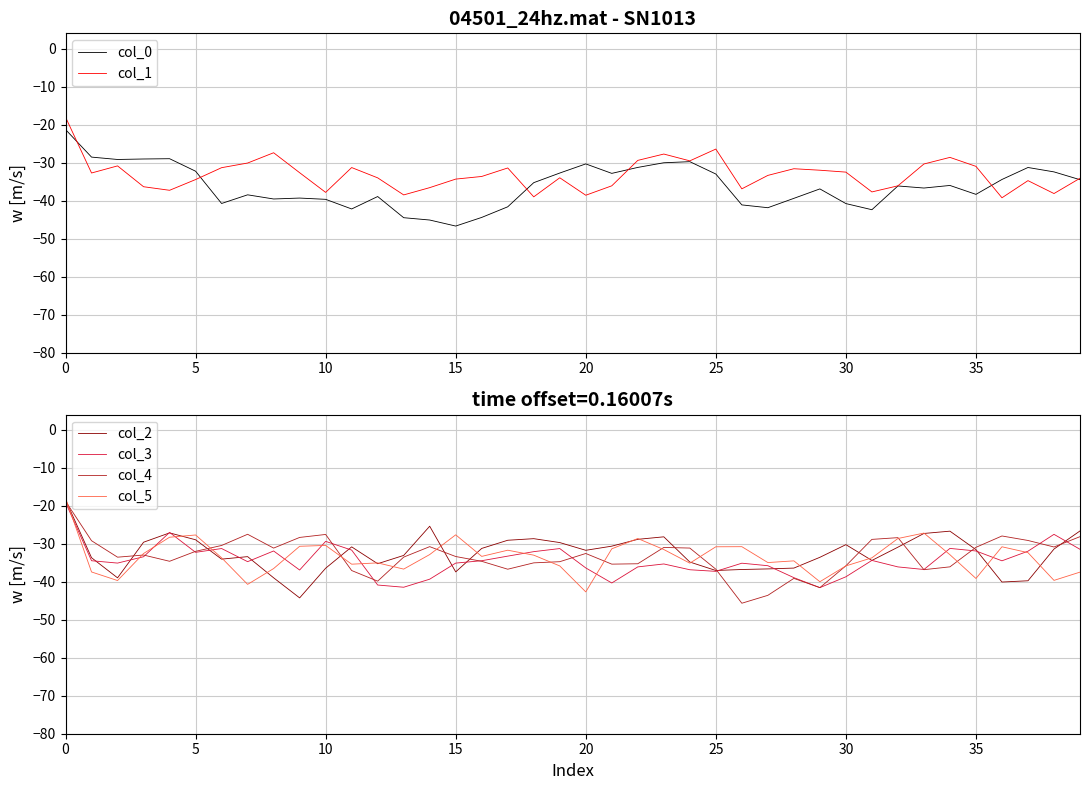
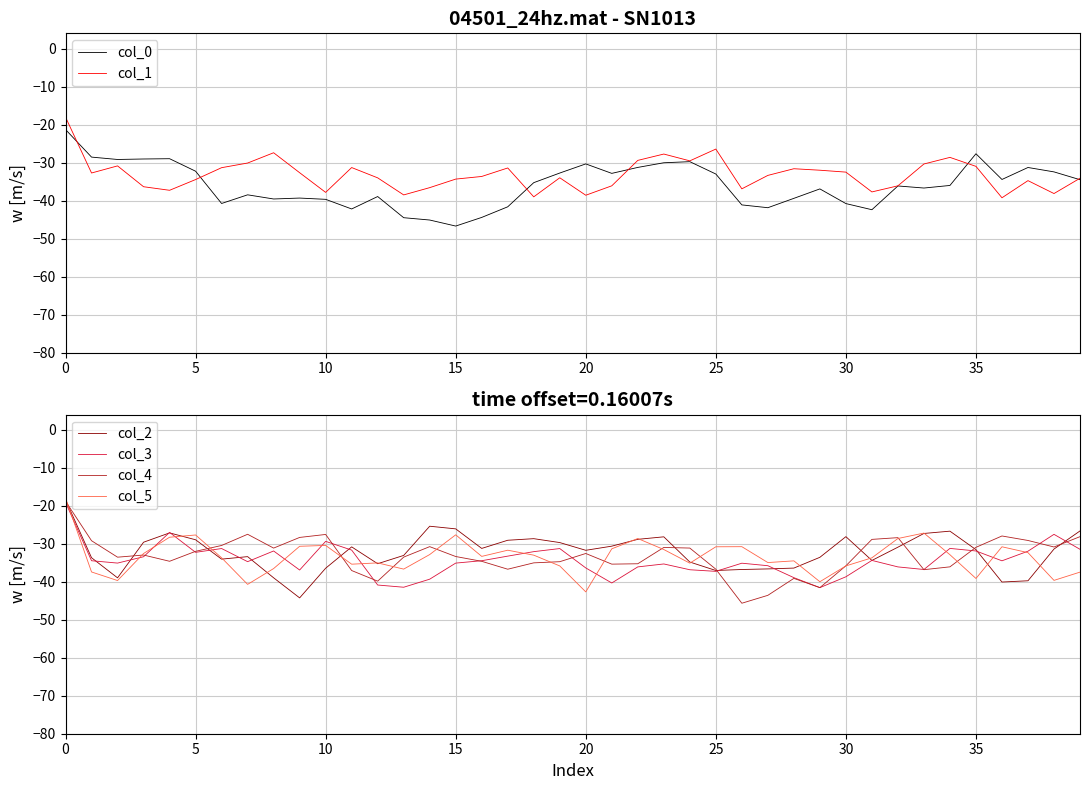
04501_24hz.mat - SN1013, col_0, 35: -38 -> -28
time offset=0.16007s, col_2, 15: -37 -> -26
time offset=0.16007s, col_2, 30: -30 -> -28
